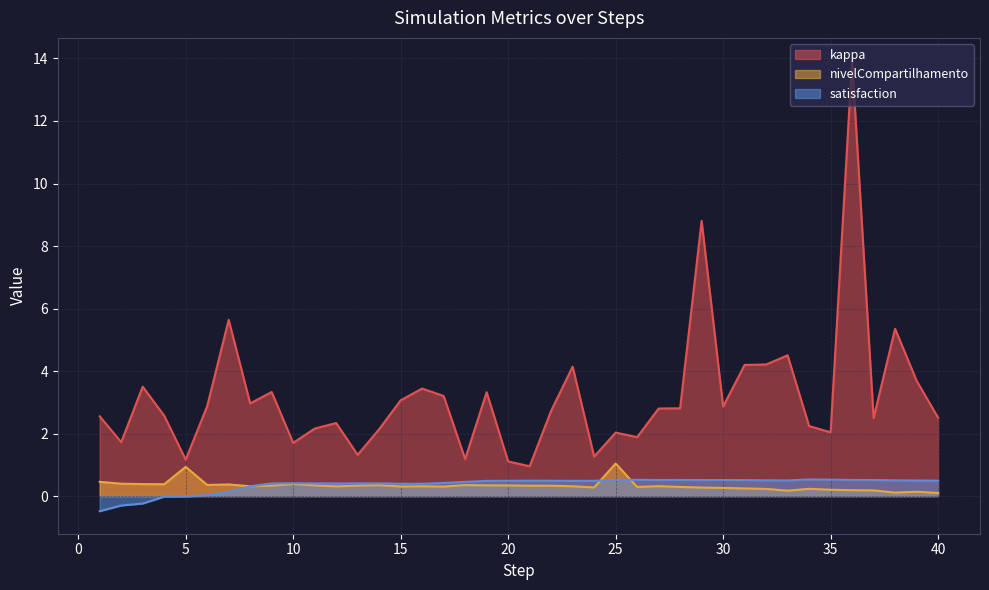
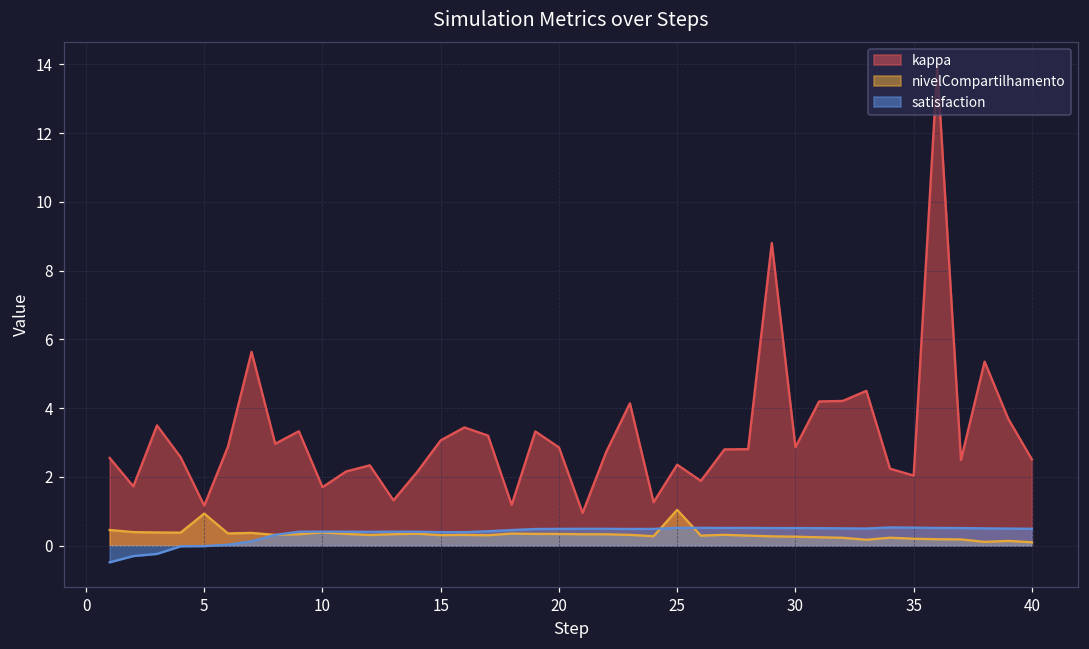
kappa, 20: 1.1 -> 2.9
kappa, 25: 2.0 -> 2.4
